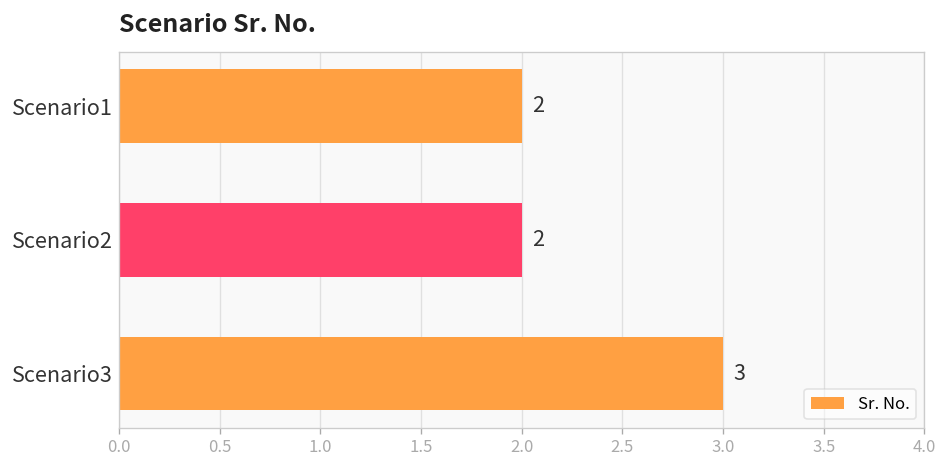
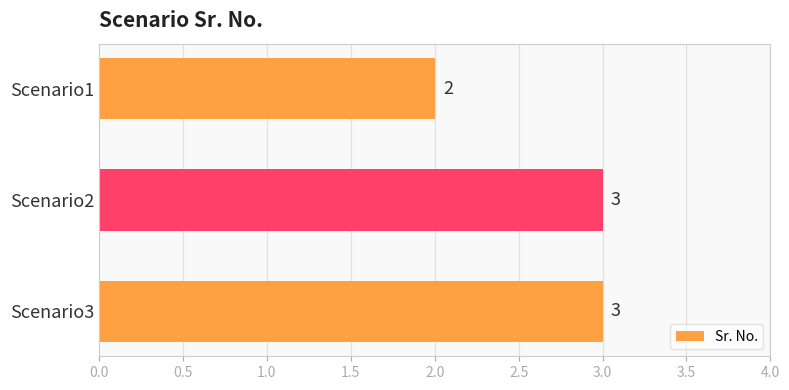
Scenario2: 2 -> 3
